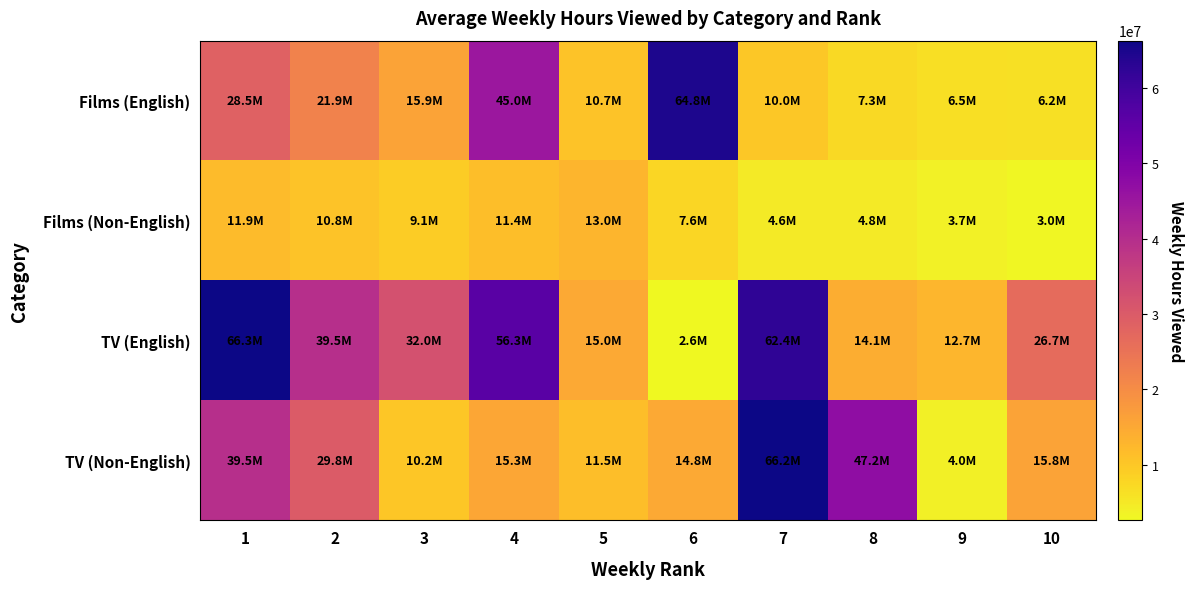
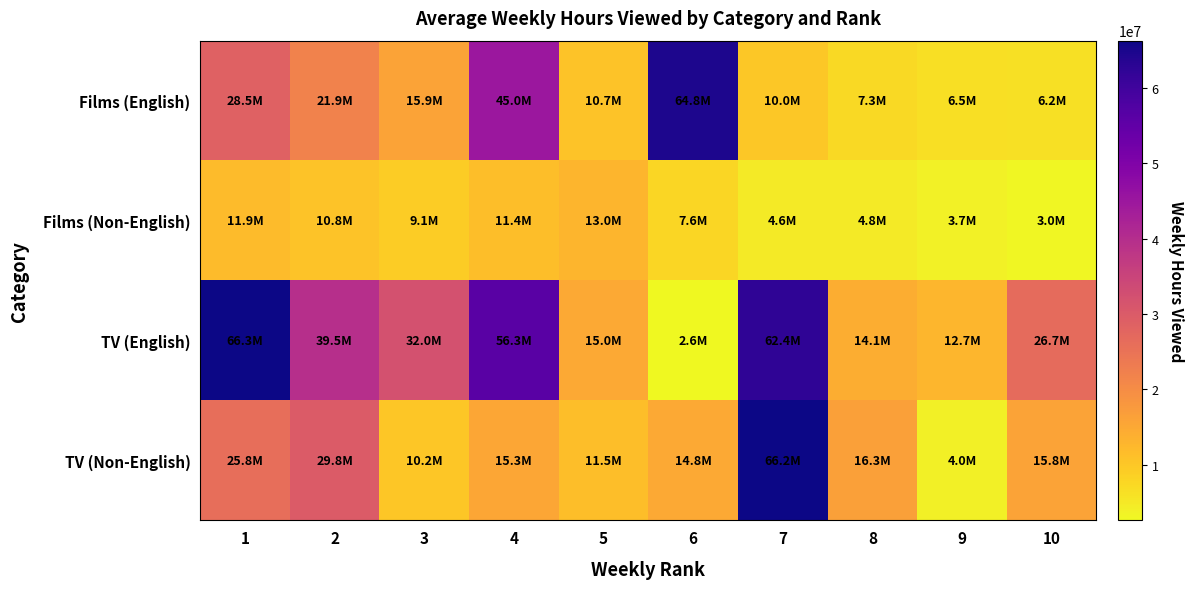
TV (Non-English), 1: 39.5M -> 25.8M
TV (Non-English), 8: 47.2M -> 16.3M
